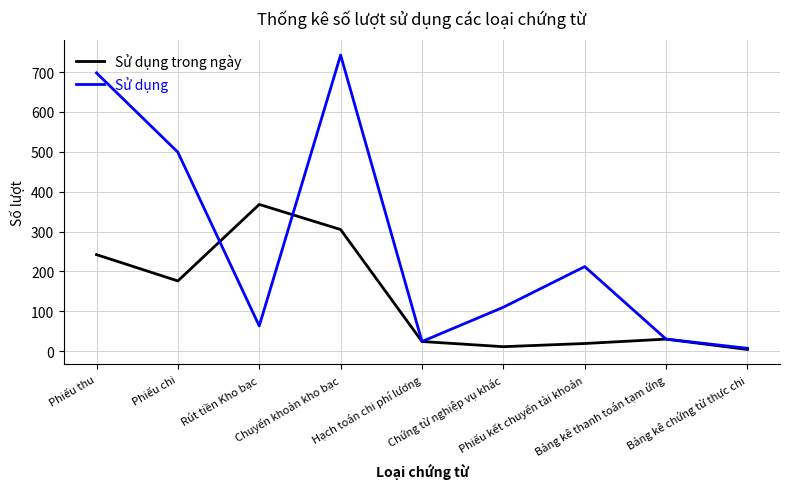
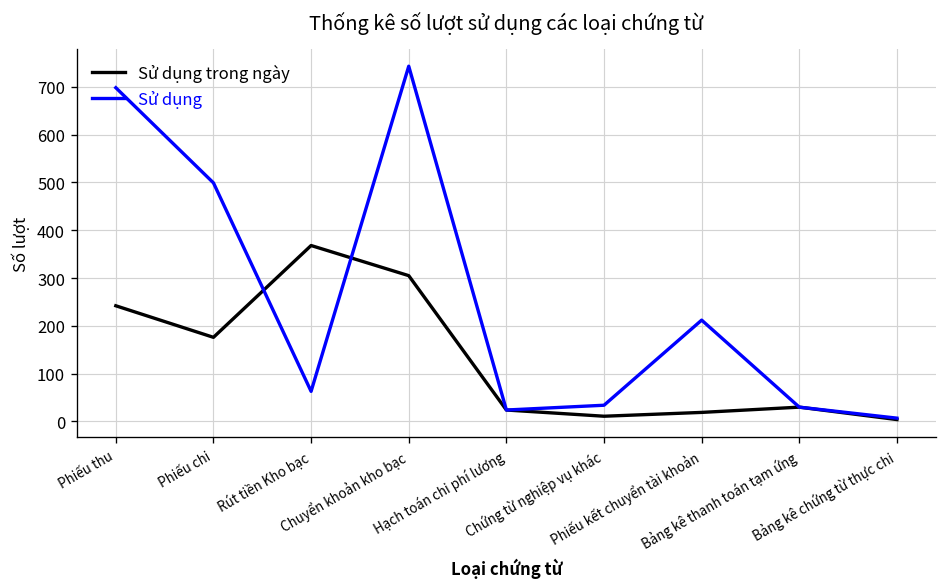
Sử dụng, Chứng từ nghiệp vụ khác: 110 -> 30
